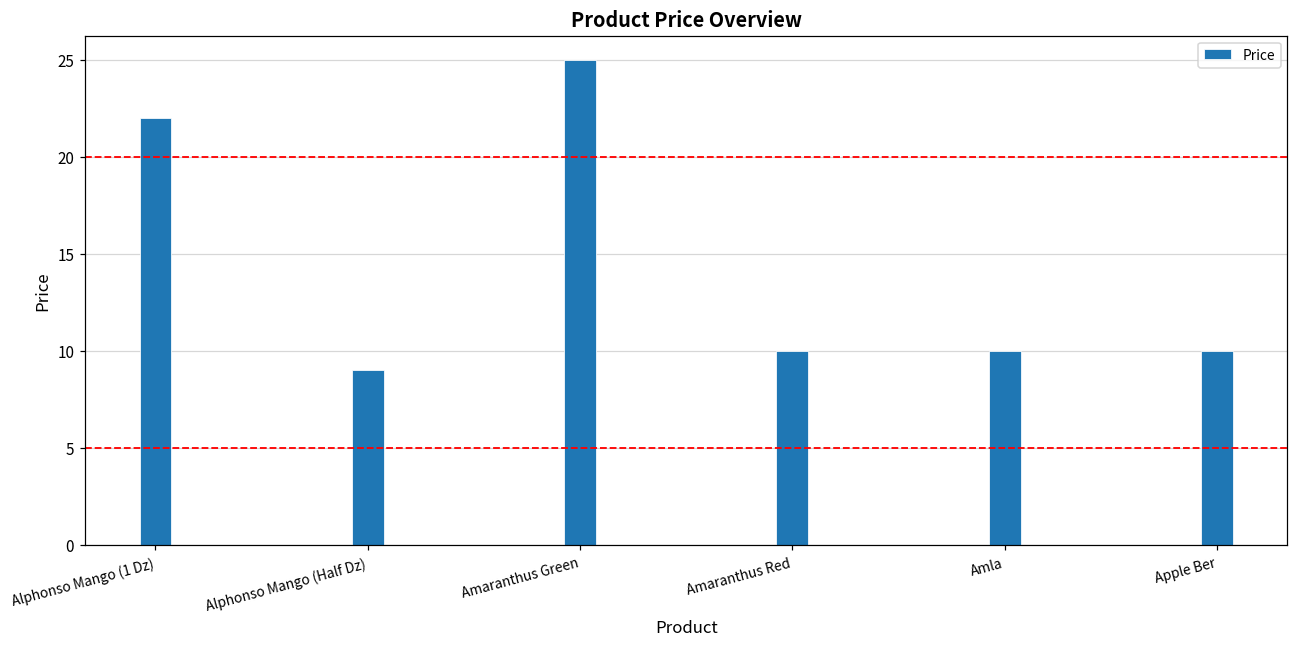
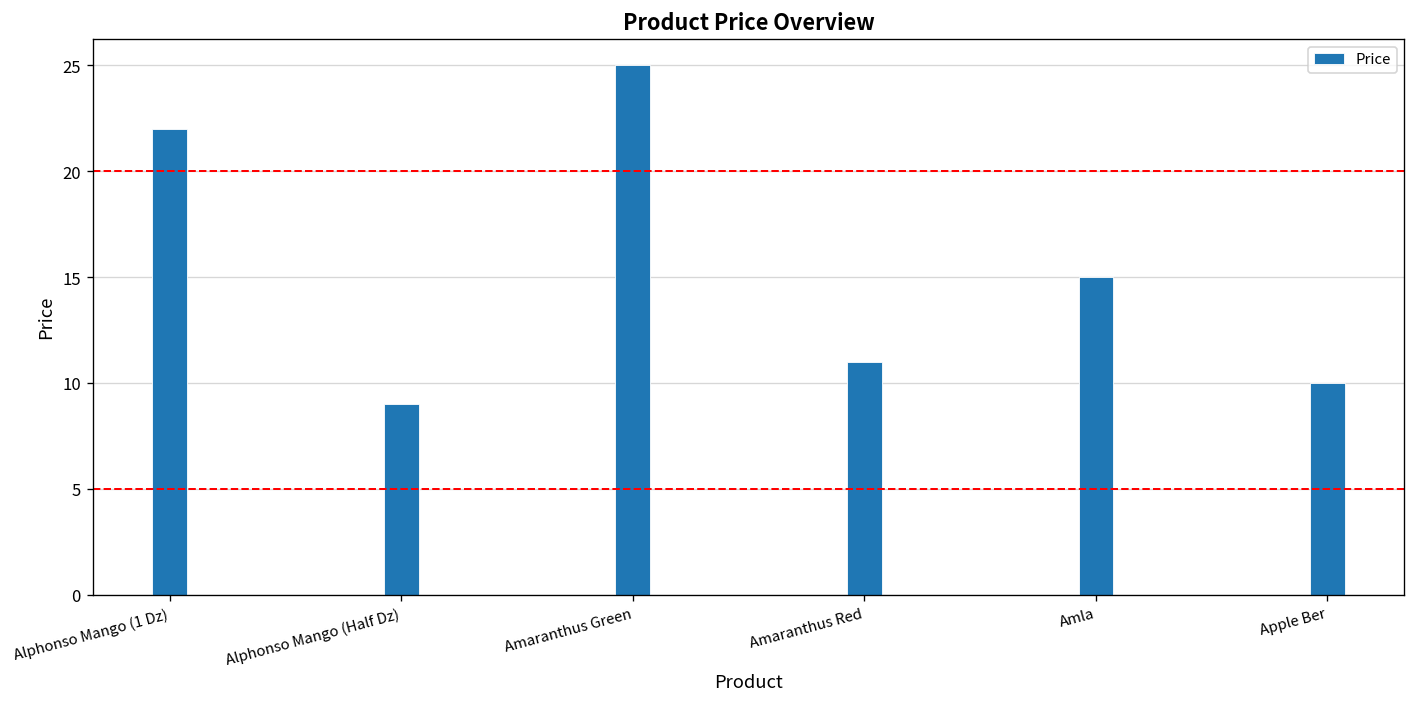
Amaranthus Red: 10 -> 11
Amla: 10 -> 15
